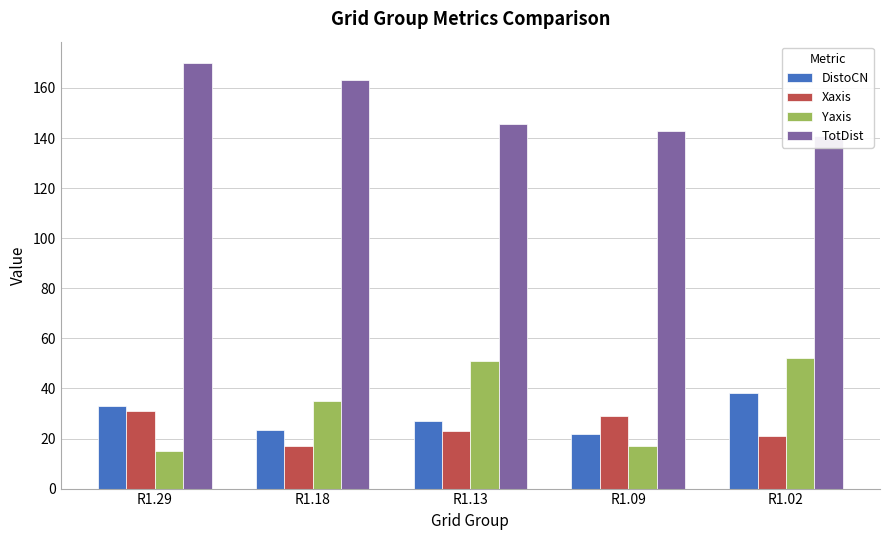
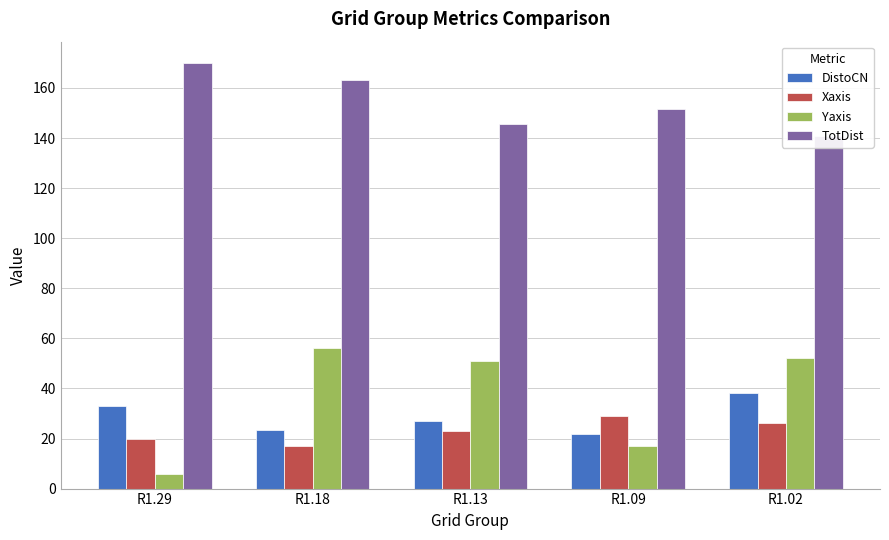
Xaxis, R1.29: 31 -> 20
Yaxis, R1.29: 15 -> 6
Yaxis, R1.18: 35 -> 56
TotDist, R1.09: 143 -> 152
Xaxis, R1.02: 21 -> 26
